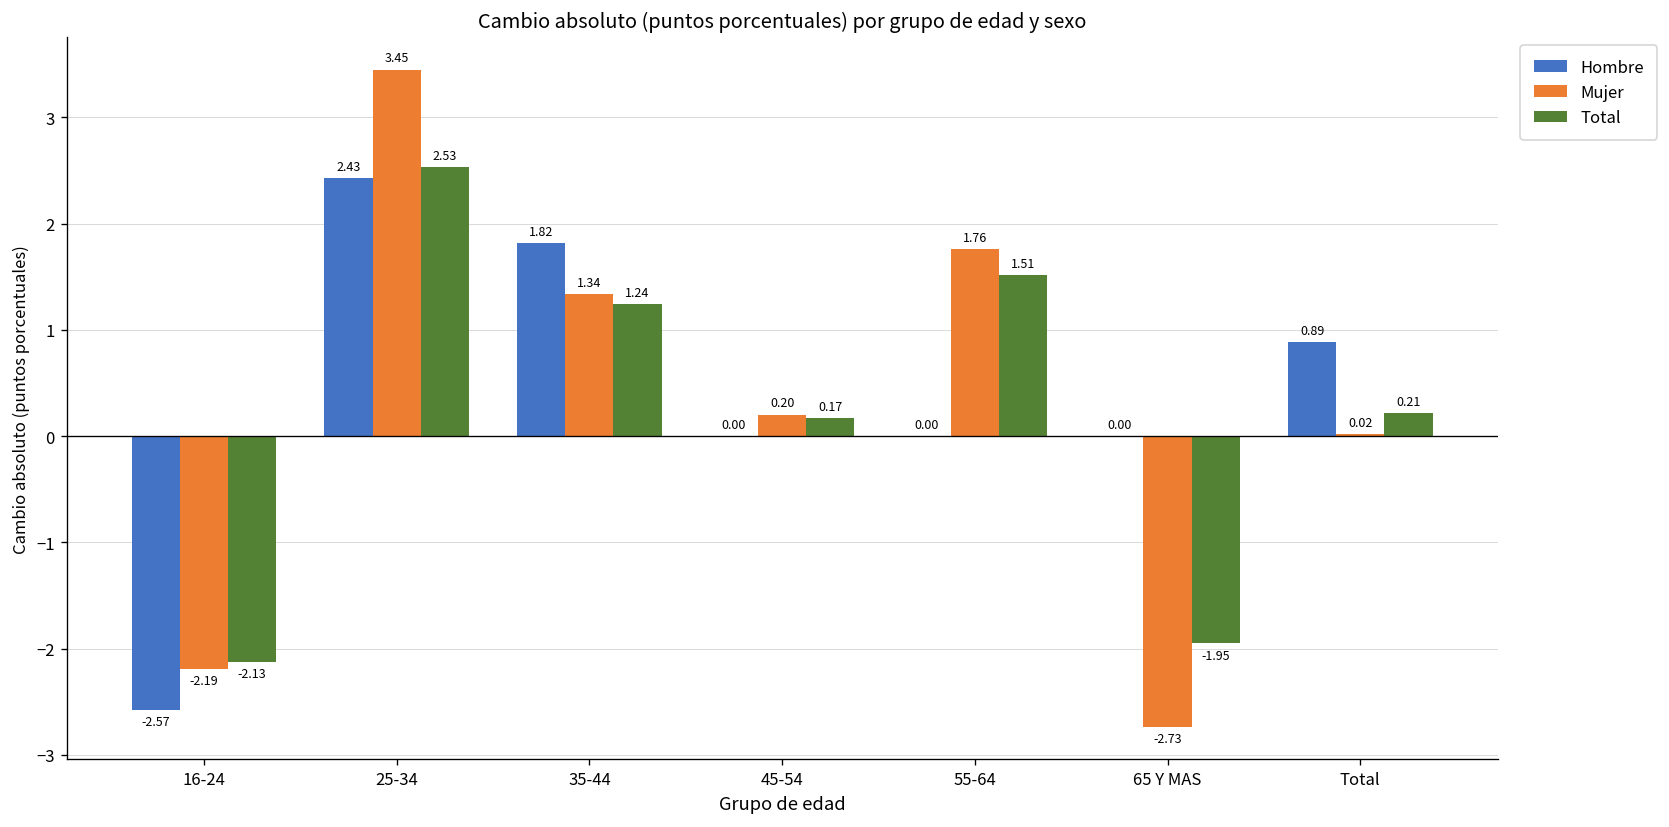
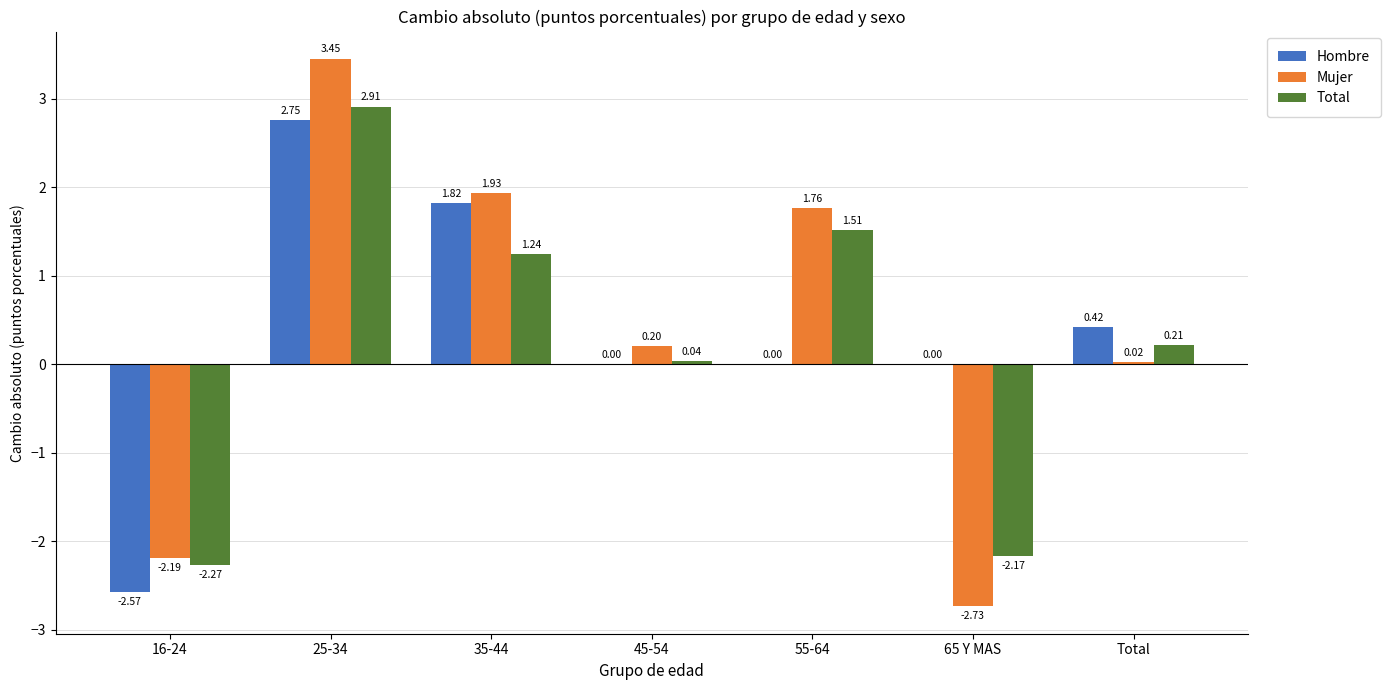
Total, 16-24: -2.13 -> -2.27
Hombre, 25-34: 2.43 -> 2.75
Total, 25-34: 2.53 -> 2.91
Mujer, 35-44: 1.34 -> 1.93
Total, 45-54: 0.17 -> 0.04
Total, 65 Y MAS: -1.95 -> -2.17
Hombre, Total: 0.89 -> 0.42
